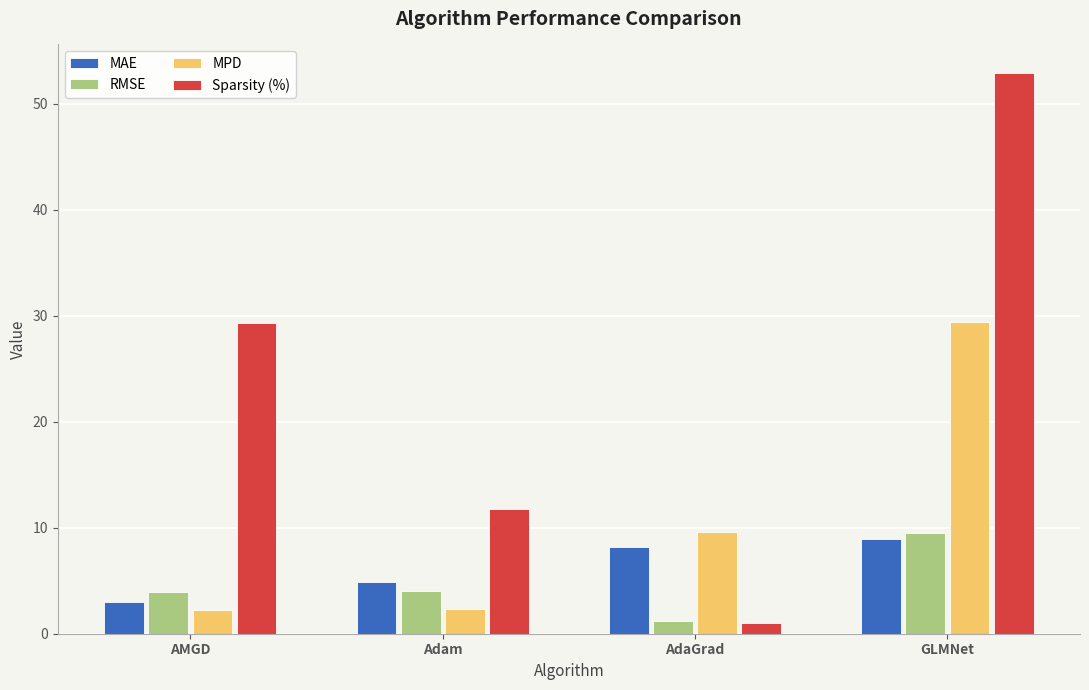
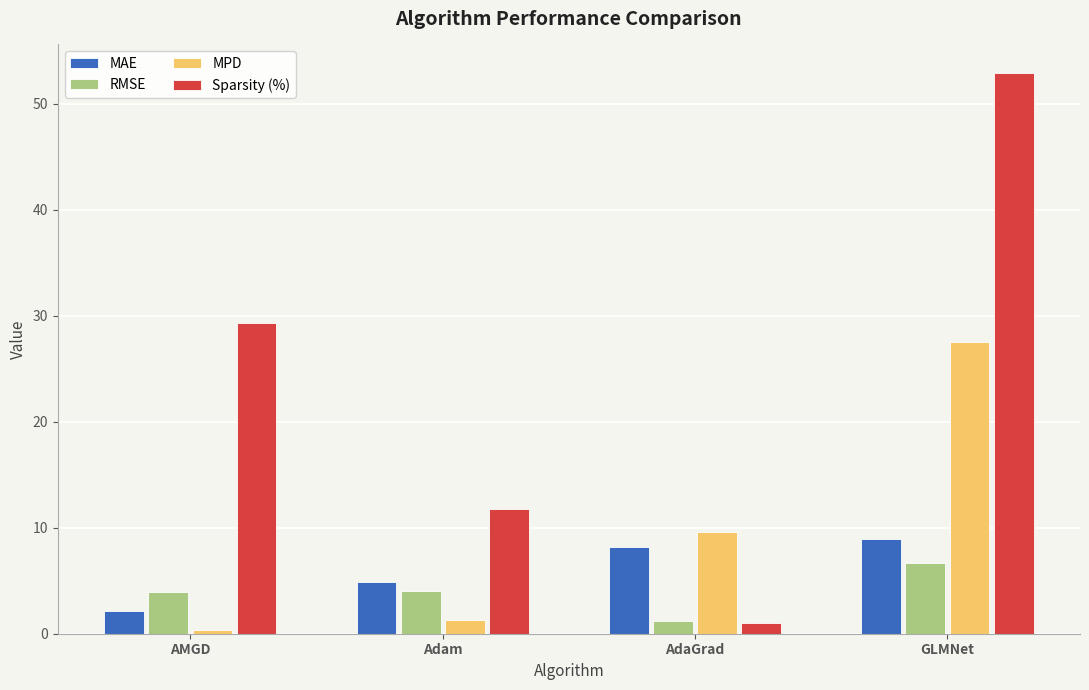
MAE, AMGD: 3.0 -> 2.2
MPD, AMGD: 2.2 -> 0.4
MPD, Adam: 2.3 -> 1.3
RMSE, GLMNet: 9.5 -> 6.7
MPD, GLMNet: 29.4 -> 27.5
